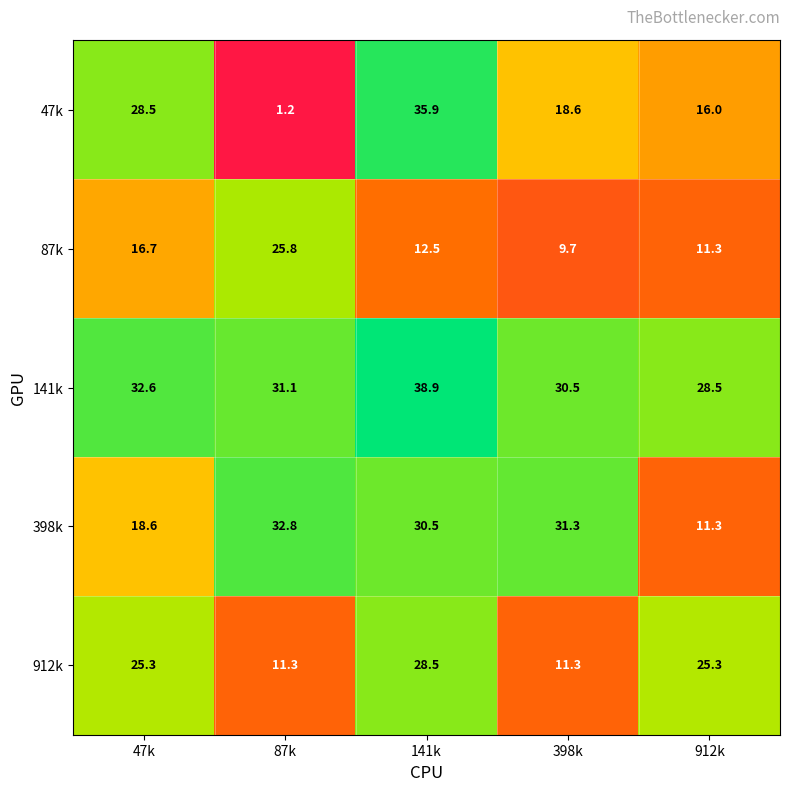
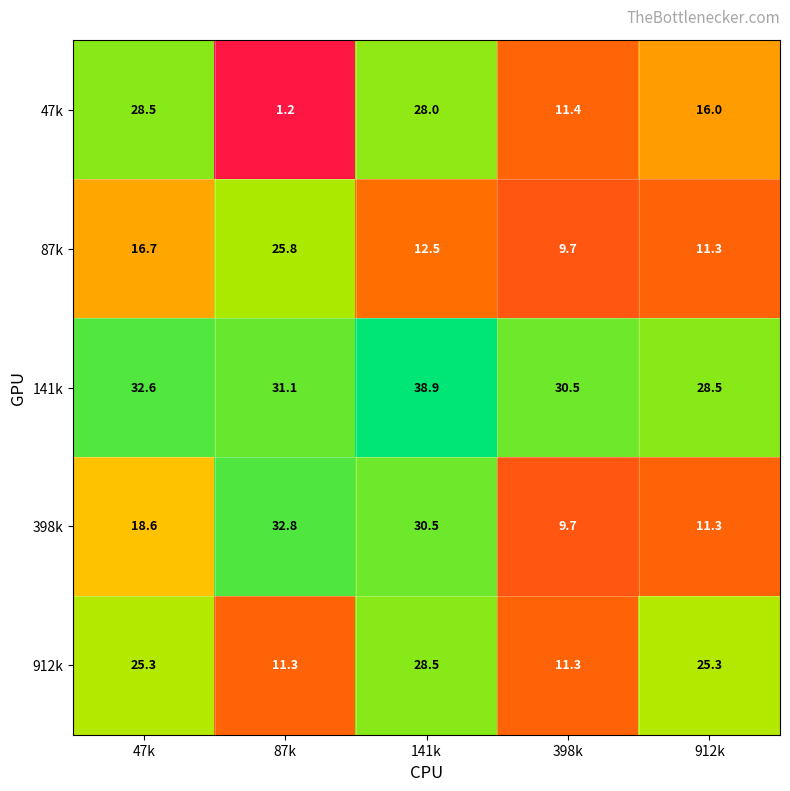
47k, 141k: 35.9 -> 28.0
47k, 398k: 18.6 -> 11.4
398k, 398k: 31.3 -> 9.7
